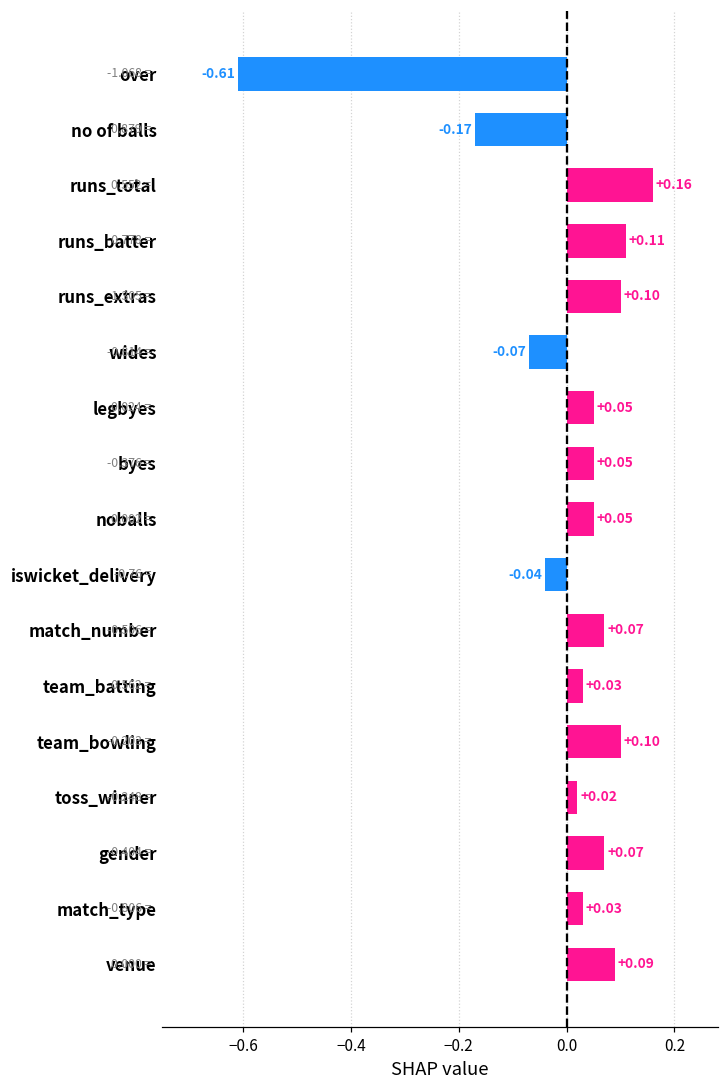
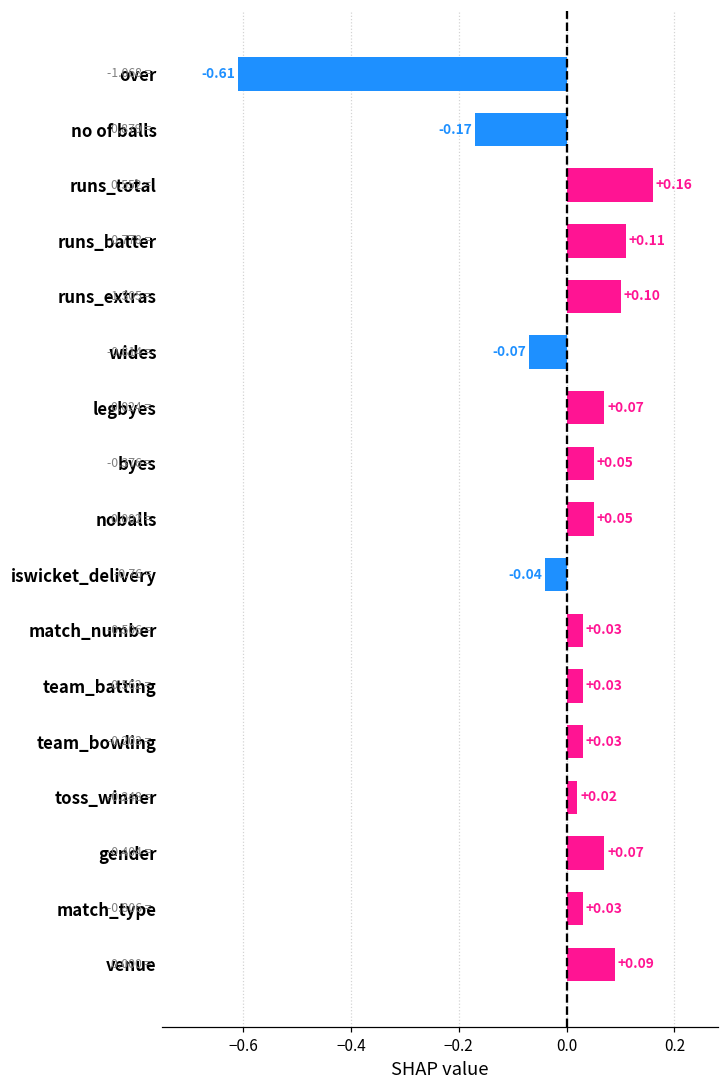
legbyes: +0.05 -> +0.07
match_number: +0.07 -> +0.03
team_bowling: +0.10 -> +0.03
